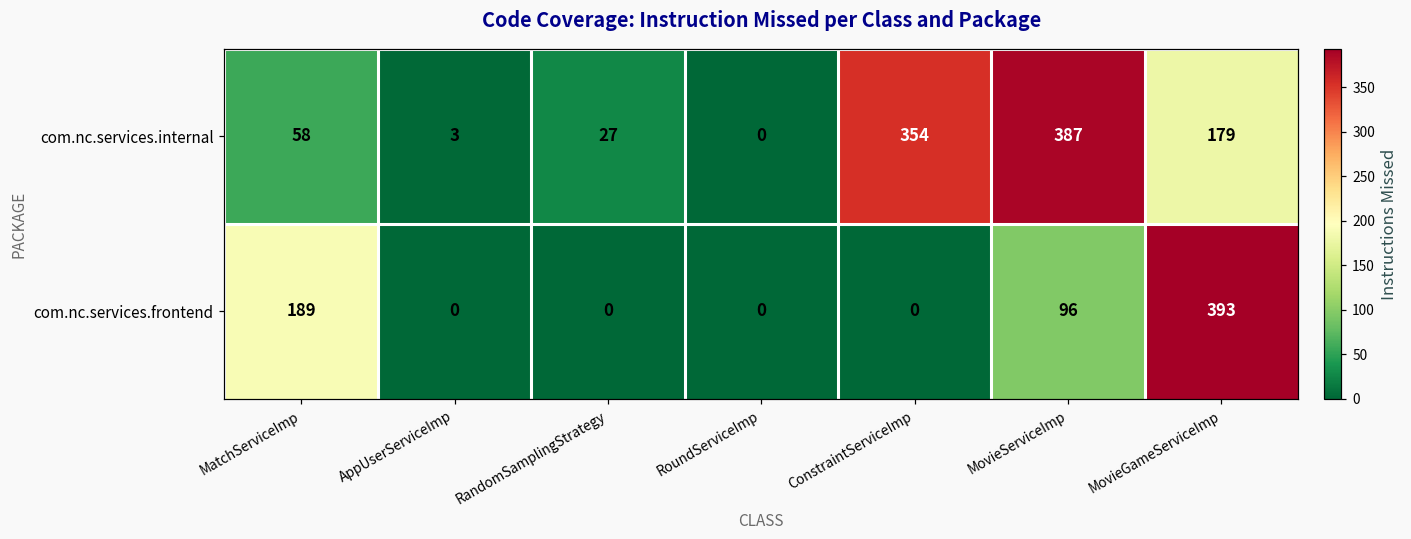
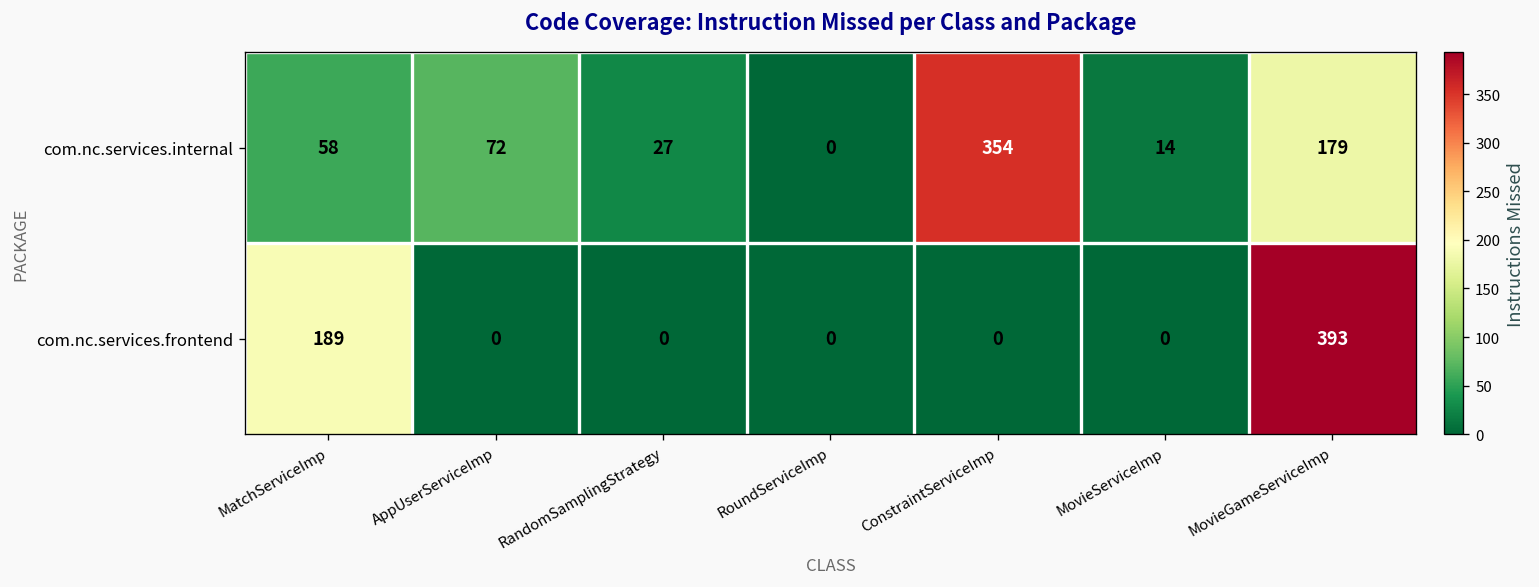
com.nc.services.internal, AppUserServiceImp: 3 -> 72
com.nc.services.internal, MovieServiceImp: 387 -> 14
com.nc.services.frontend, MovieServiceImp: 96 -> 0
